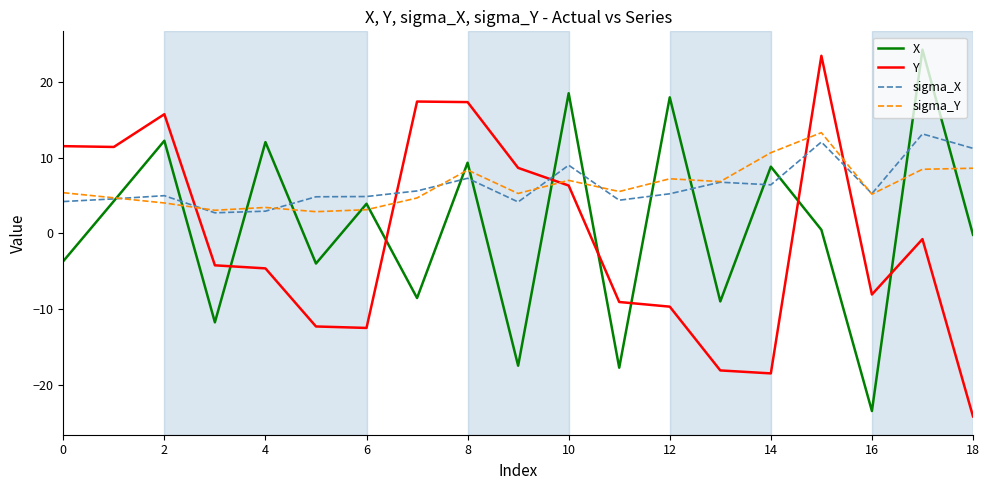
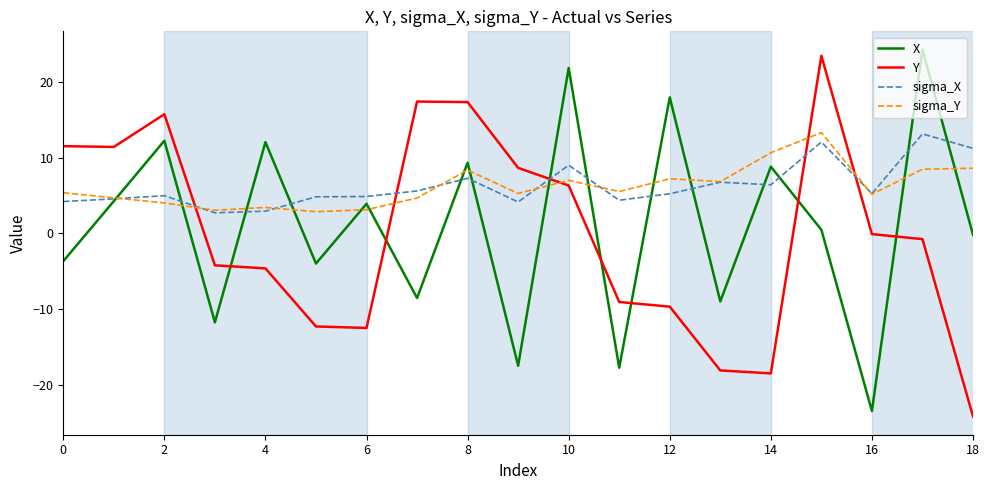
X, 10: 19 -> 22
Y, 16: -8 -> 0
